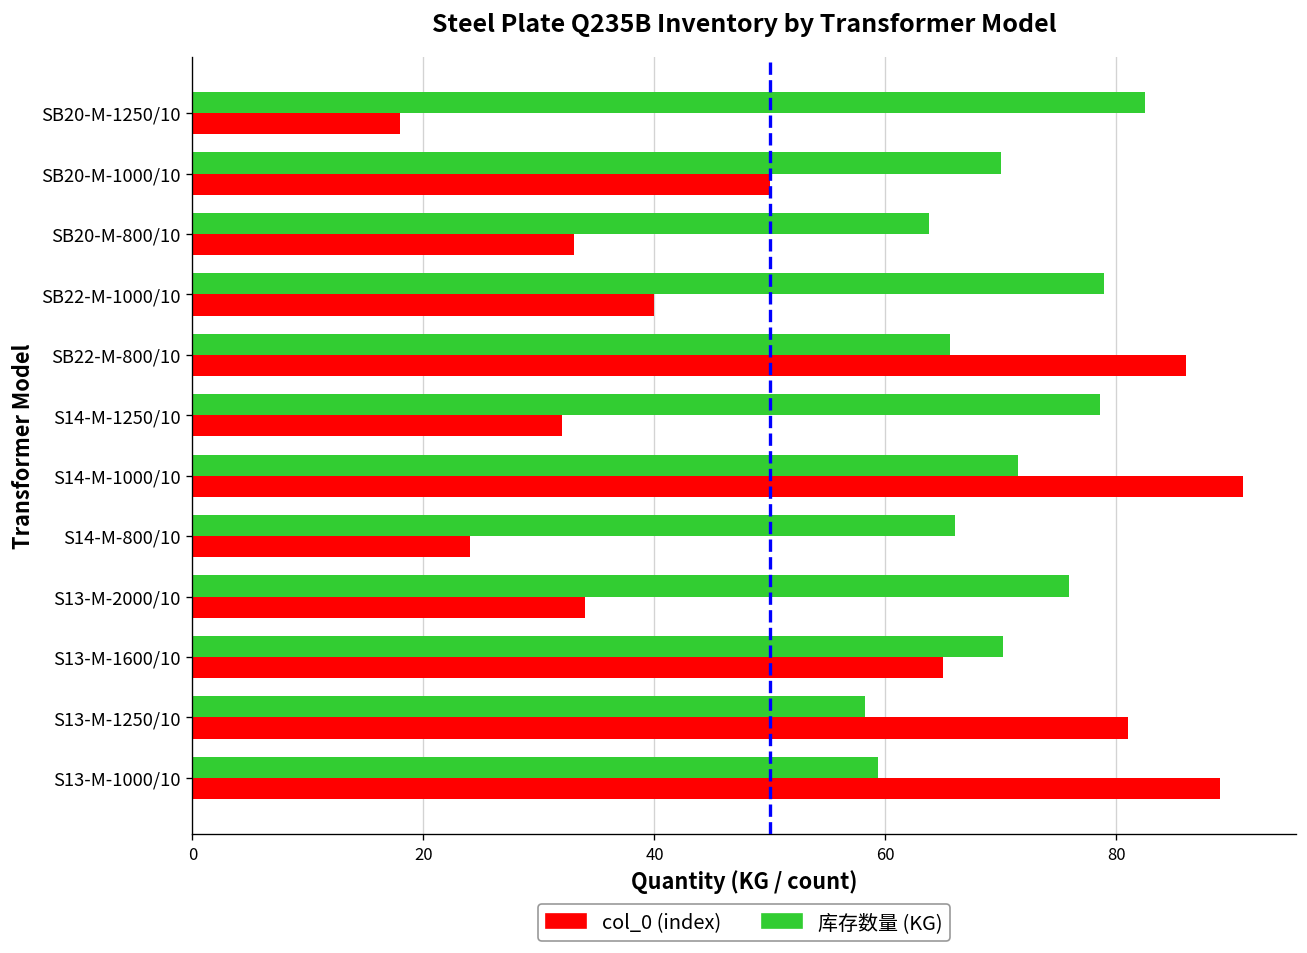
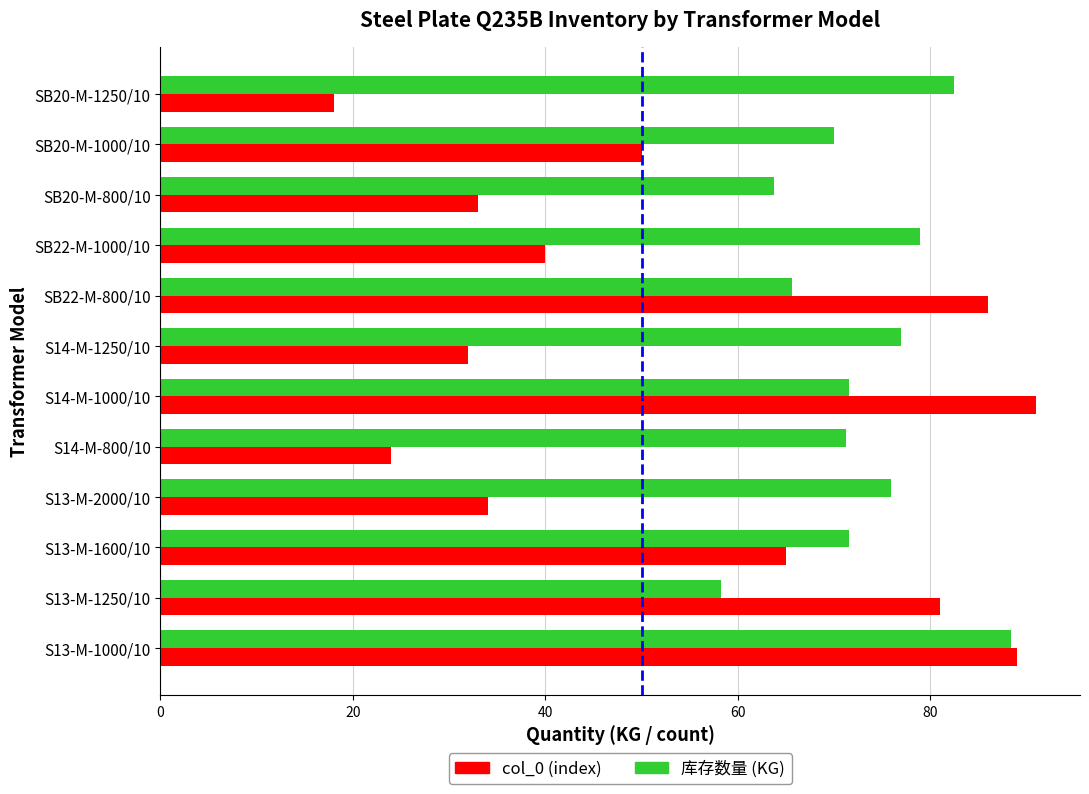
库存数量 (KG), S14-M-1250/10: 79 -> 77
库存数量 (KG), S14-M-800/10: 66 -> 71
库存数量 (KG), S13-M-1600/10: 70 -> 72
库存数量 (KG), S13-M-1000/10: 59 -> 88
